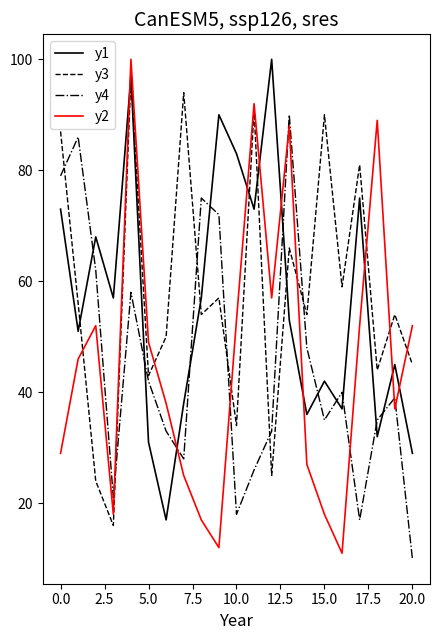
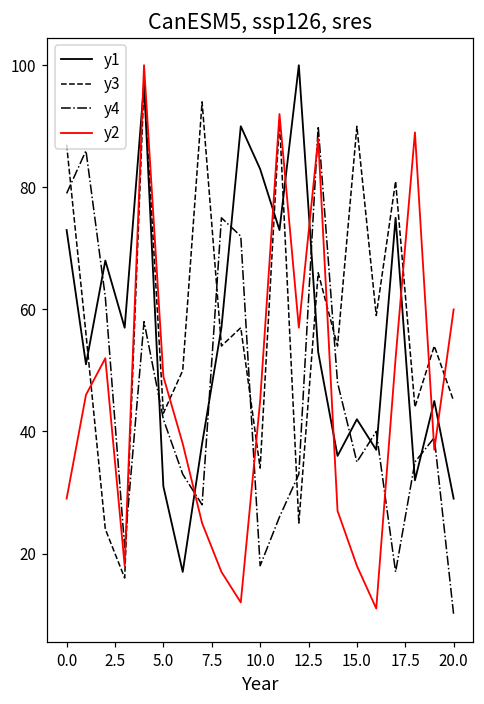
y2, 10.0: 53 -> 45
y2, 20.0: 52 -> 60
